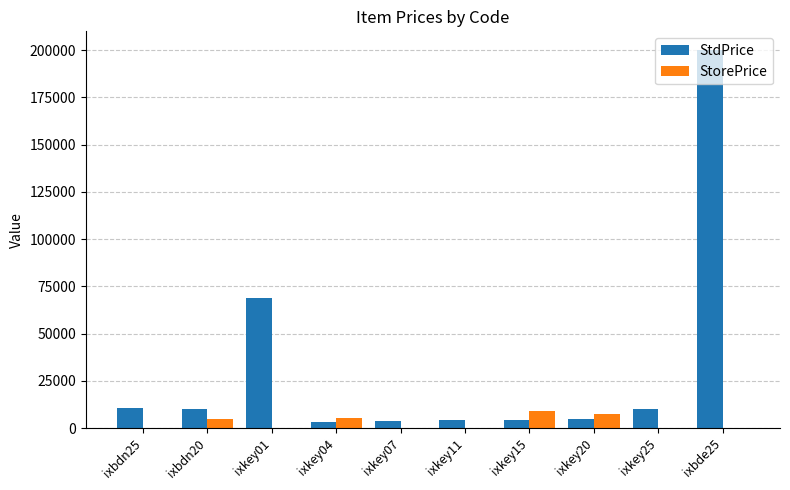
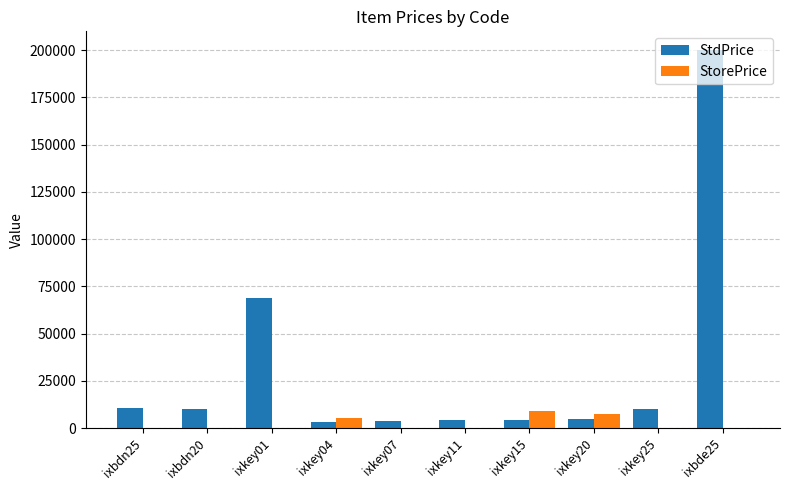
StorePrice, ixbdn20: 5000 -> 0
